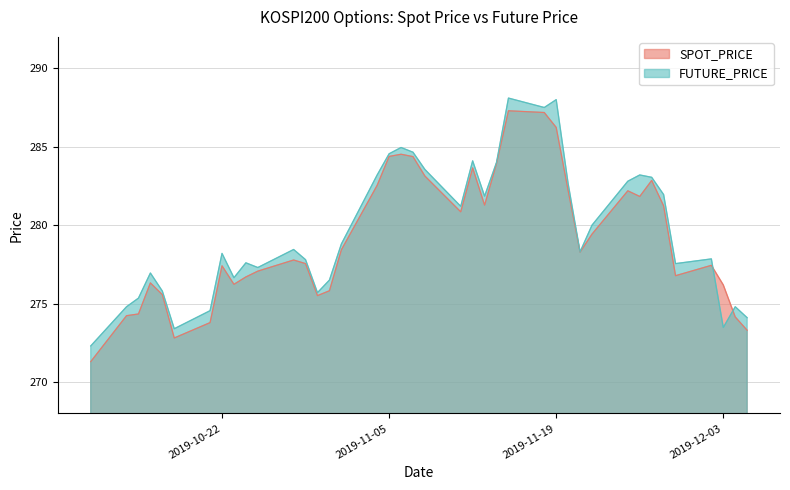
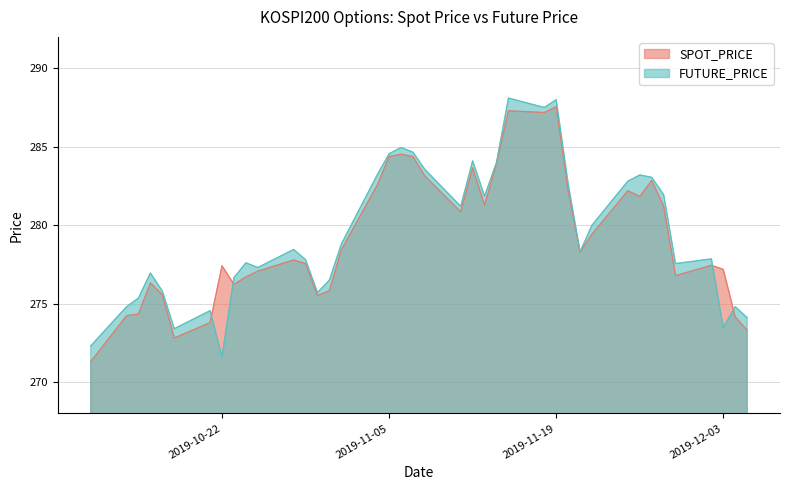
FUTURE_PRICE, 2019-10-22: 278.2 -> 271.6
SPOT_PRICE, 2019-11-19: 286.2 -> 287.6
SPOT_PRICE, 2019-12-03: 276.2 -> 277.2
